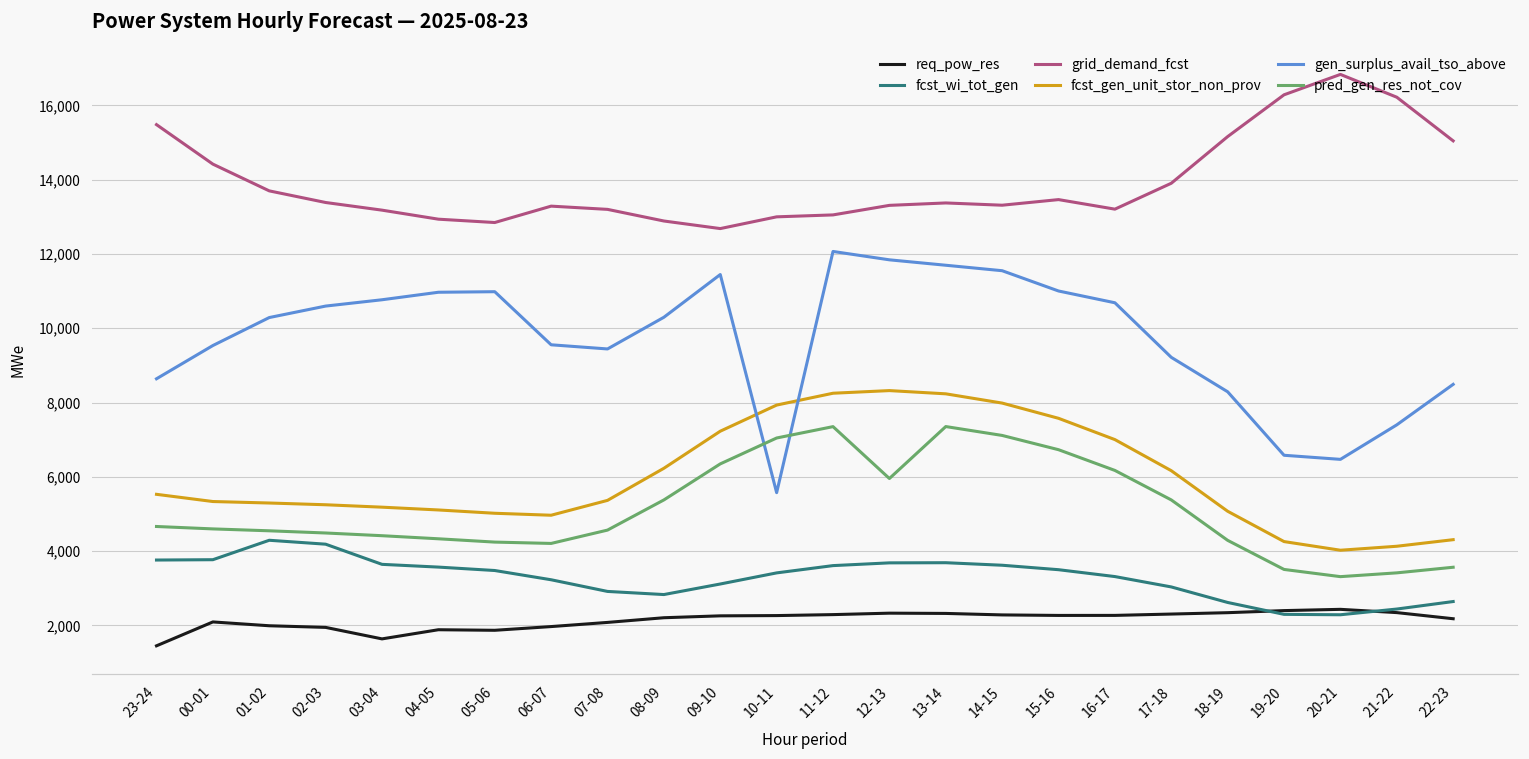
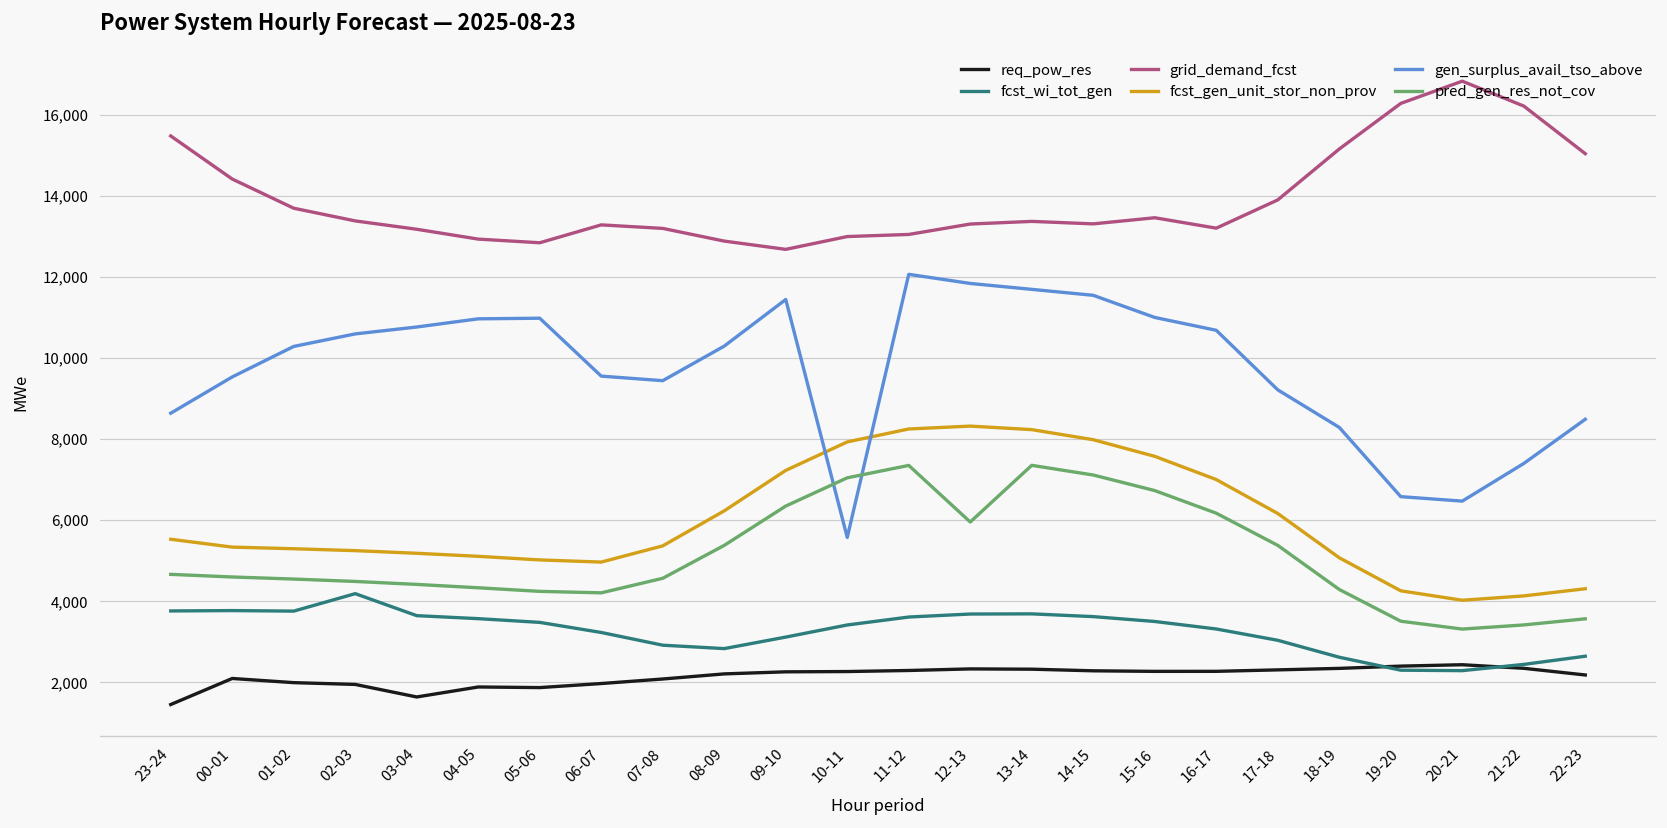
fcst_wi_tot_gen, 01-02: 4,300 -> 3,800
